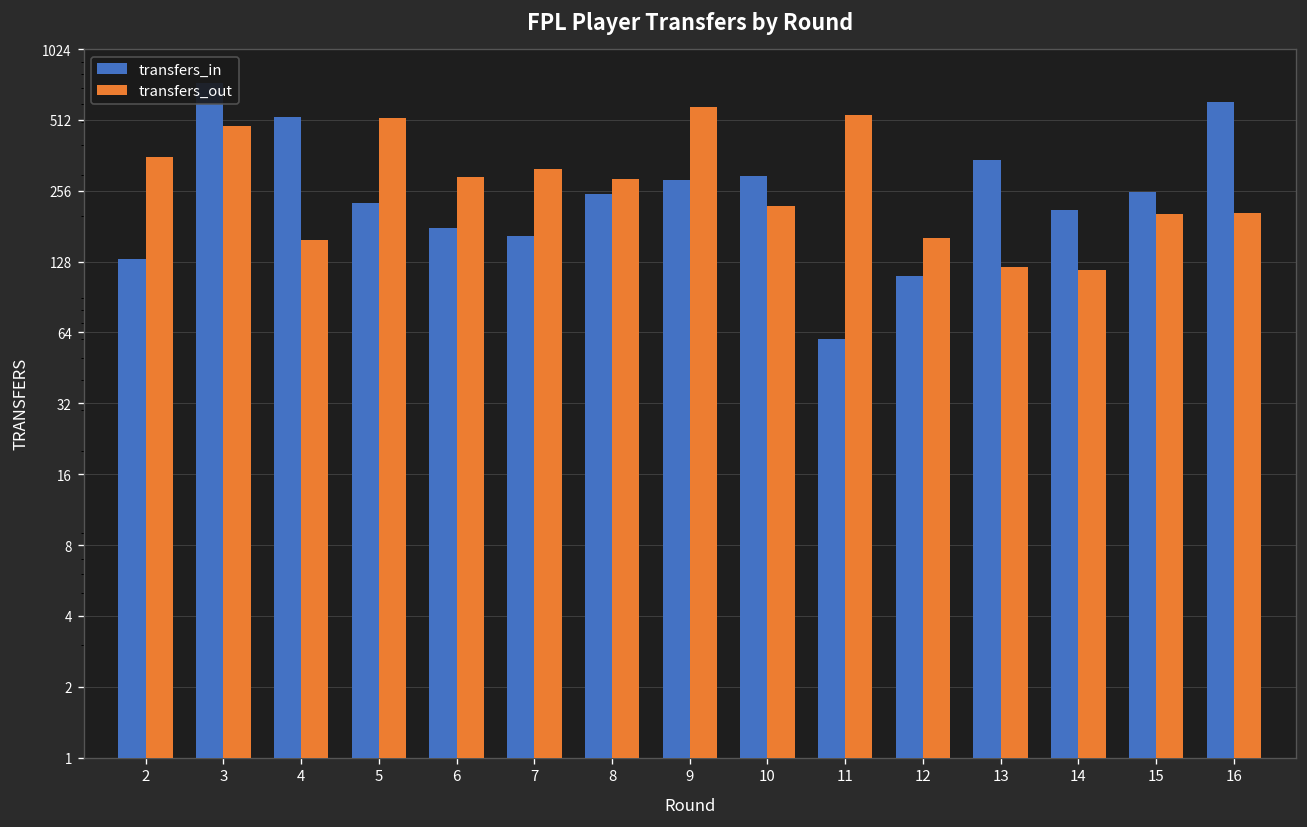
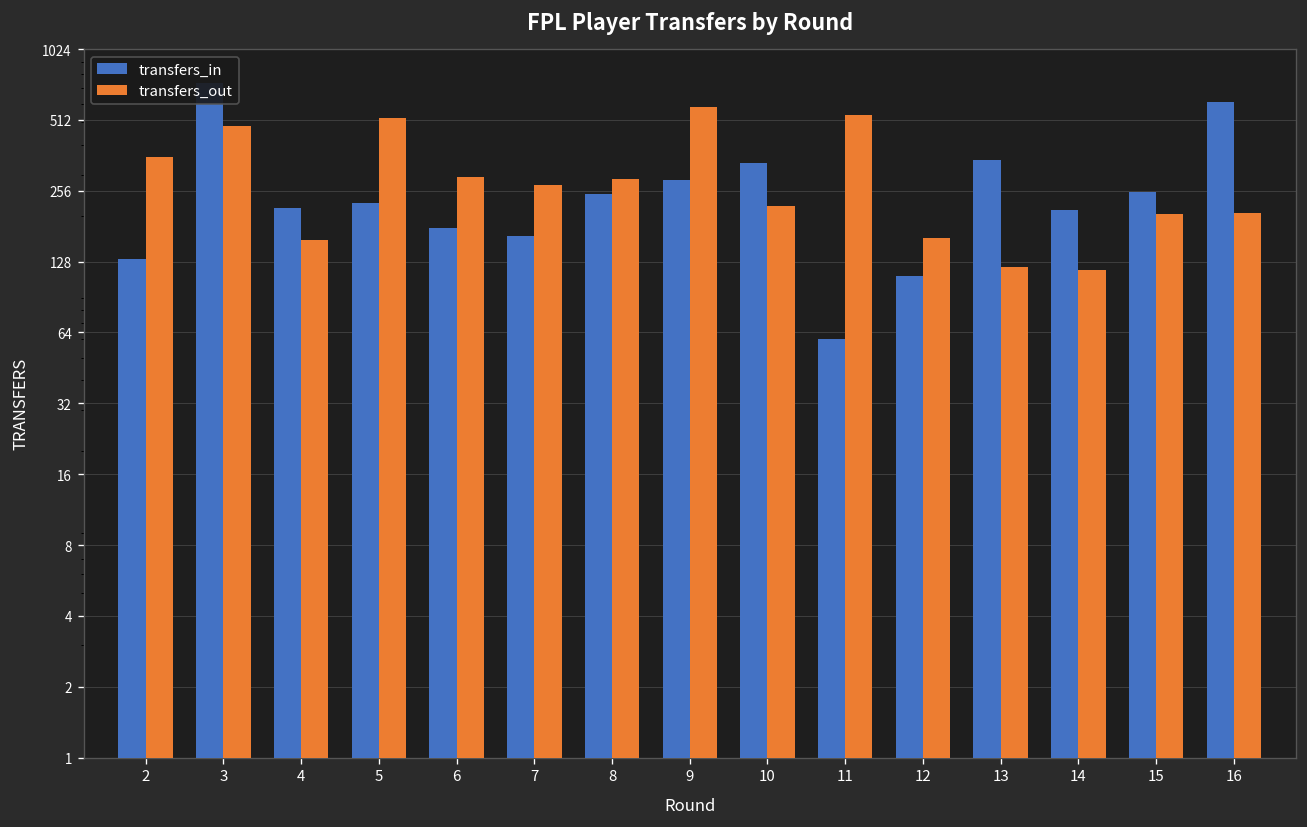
transfers_in, 4: 520 -> 220
transfers_out, 7: 320 -> 270
transfers_in, 10: 300 -> 340
